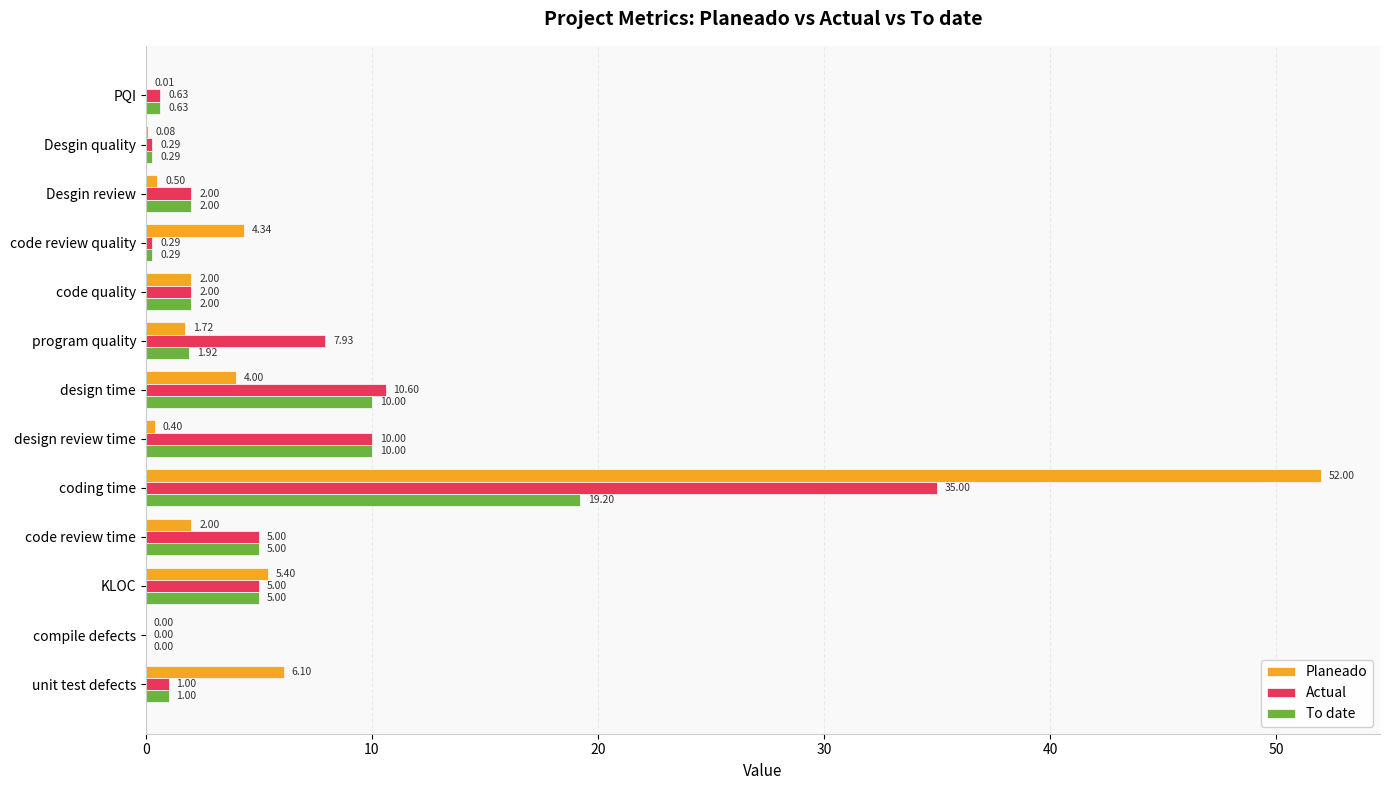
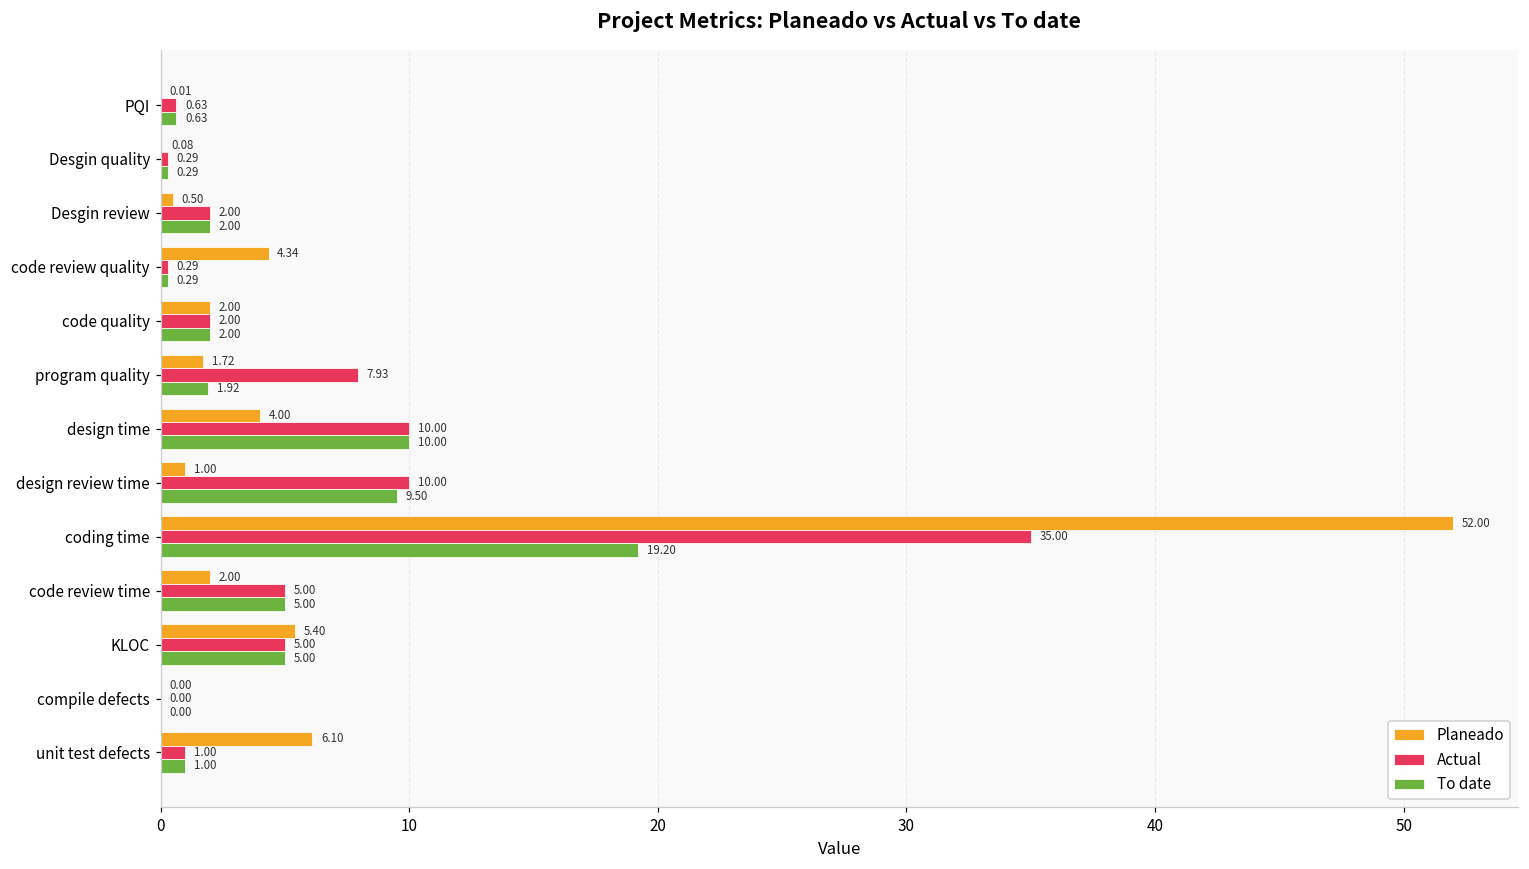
Actual, design time: 10.60 -> 10.00
Planeado, design review time: 0.40 -> 1.00
To date, design review time: 10.00 -> 9.50
